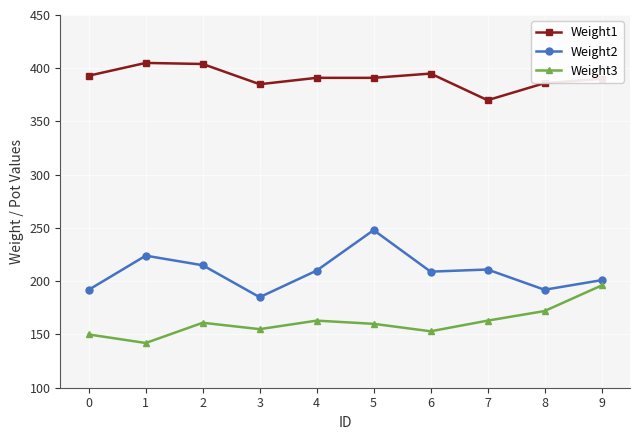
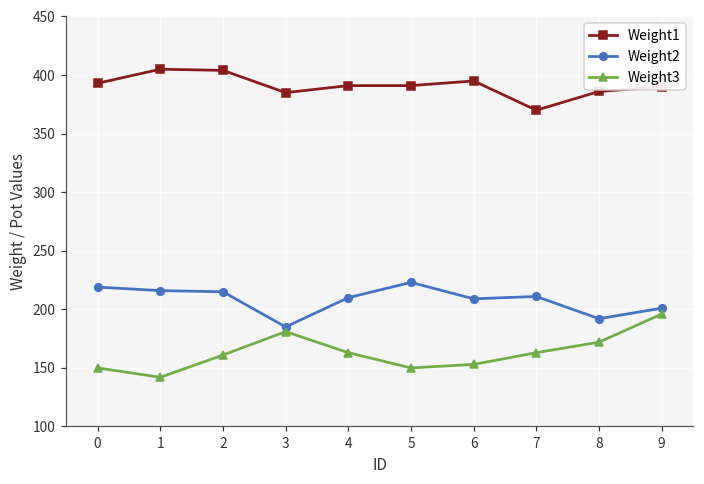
Weight2, 0: 192 -> 219
Weight2, 1: 224 -> 216
Weight3, 3: 155 -> 181
Weight2, 5: 248 -> 223
Weight3, 5: 160 -> 150
